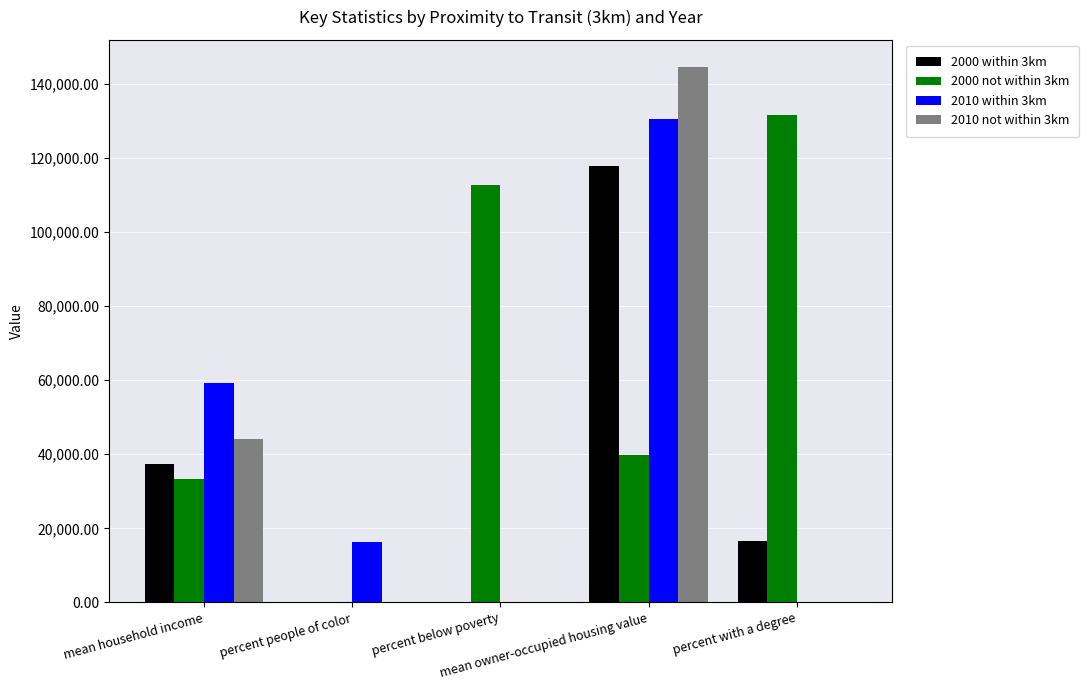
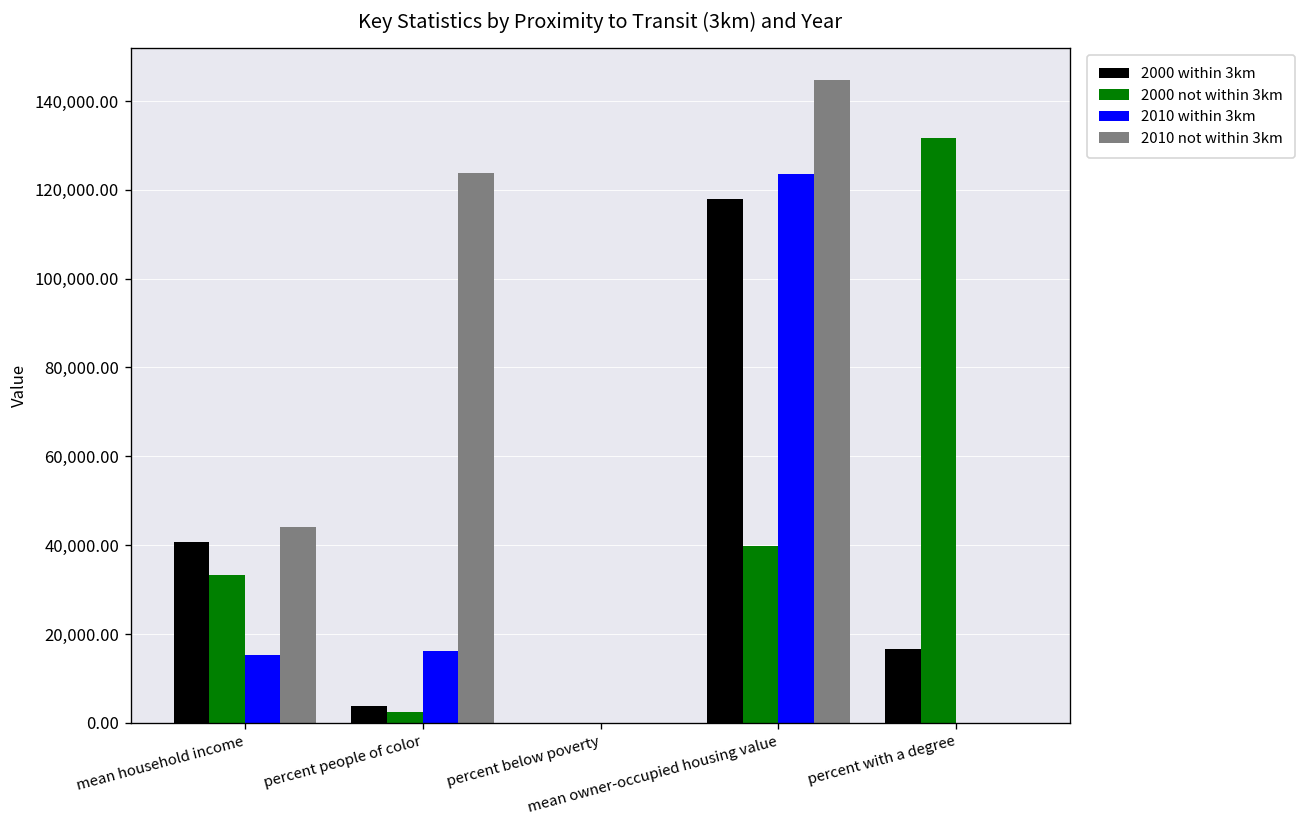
2000 within 3km, mean household income: 37,000 -> 41,000
2010 within 3km, mean household income: 59,000 -> 15,000
2000 within 3km, percent people of color: 0 -> 4,000
2000 not within 3km, percent people of color: 0 -> 2,000
2010 not within 3km, percent people of color: 0 -> 124,000
2000 not within 3km, percent below poverty: 113,000 -> 0
2010 within 3km, mean owner-occupied housing value: 130,000 -> 124,000
